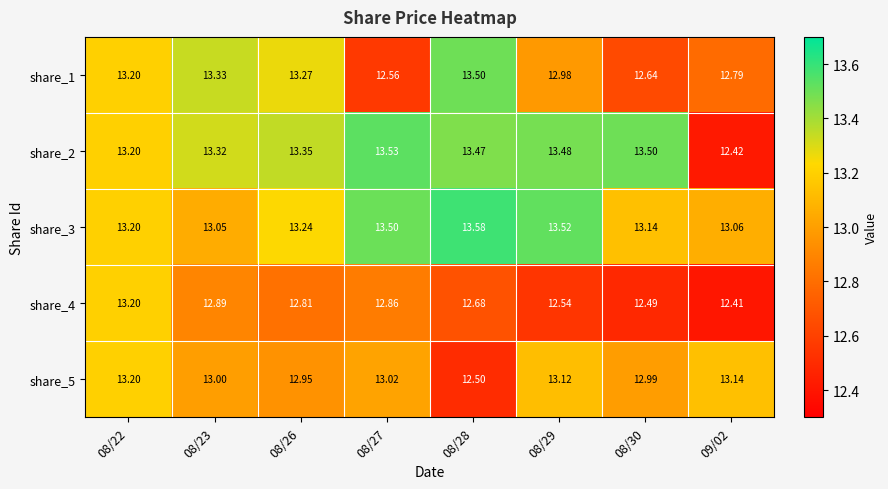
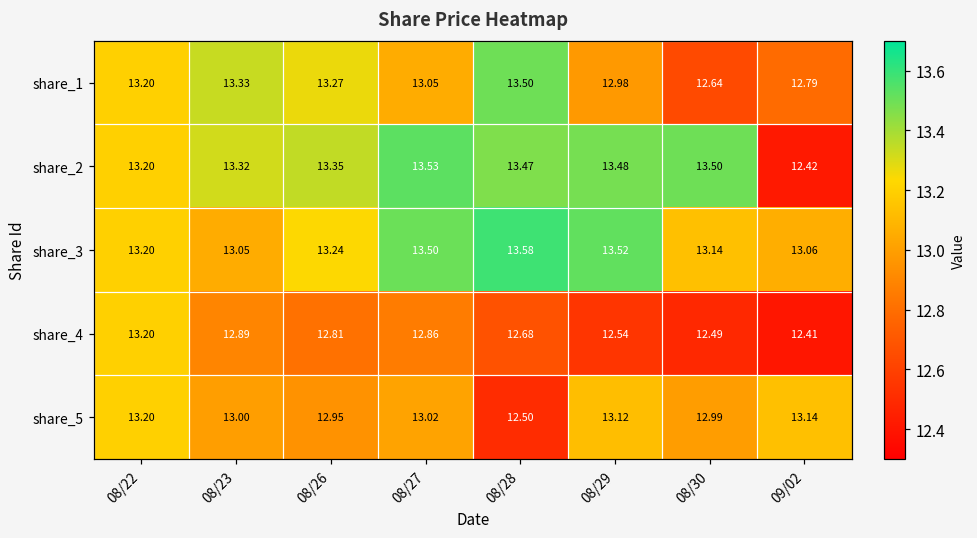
share_1, 08/27: 12.56 -> 13.05
